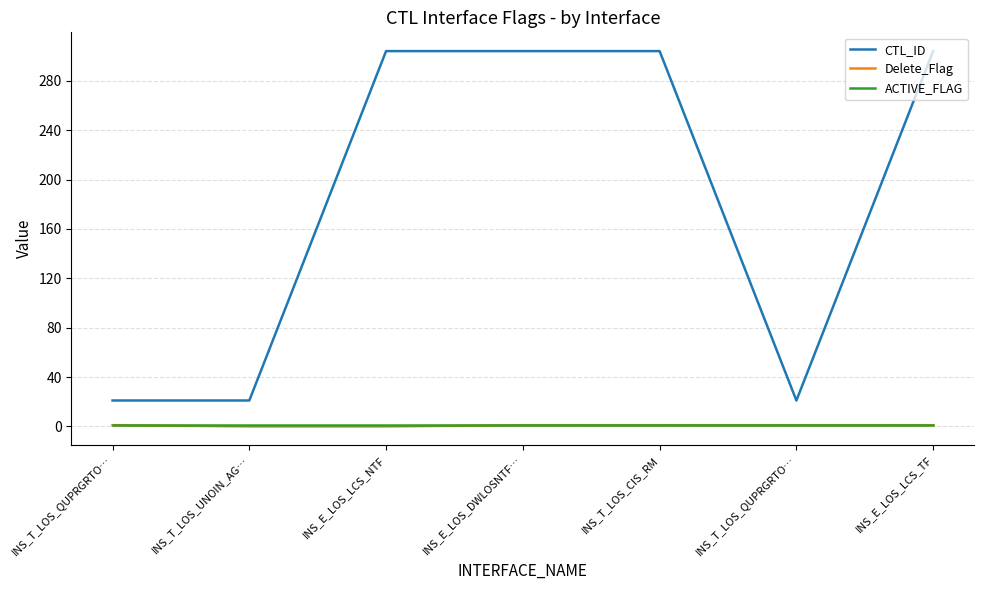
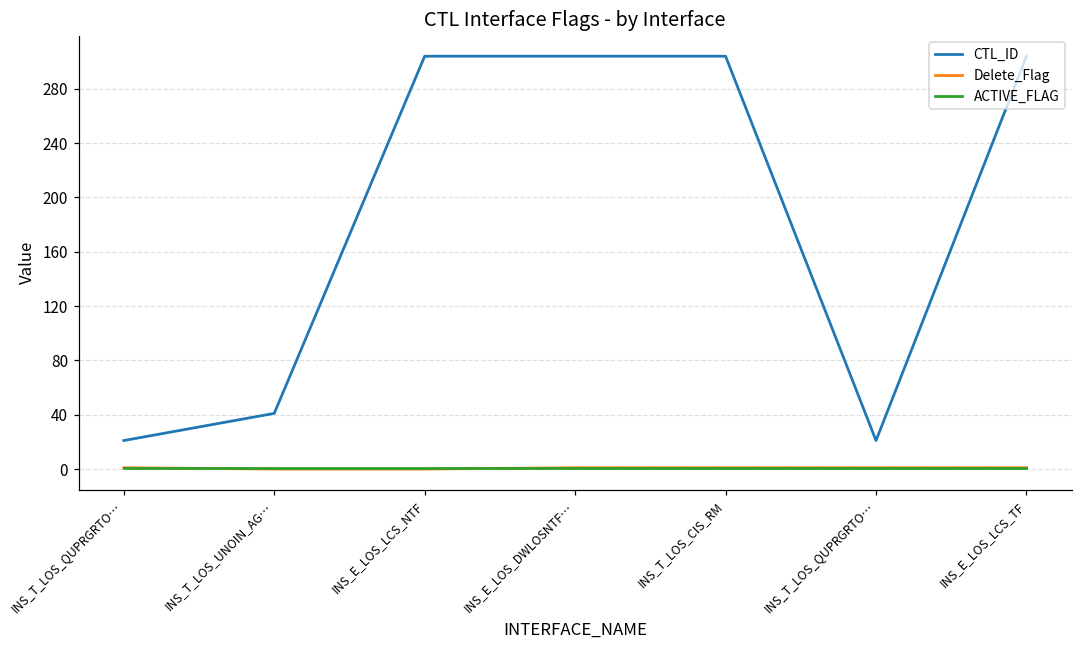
CTL_ID, INS_T_LOS_UNOIN_AG…: 21 -> 41
